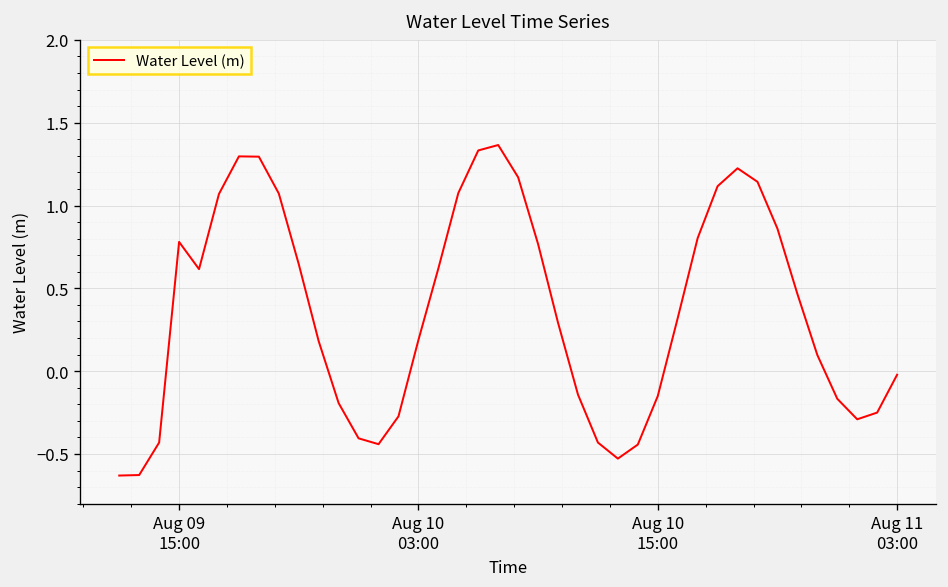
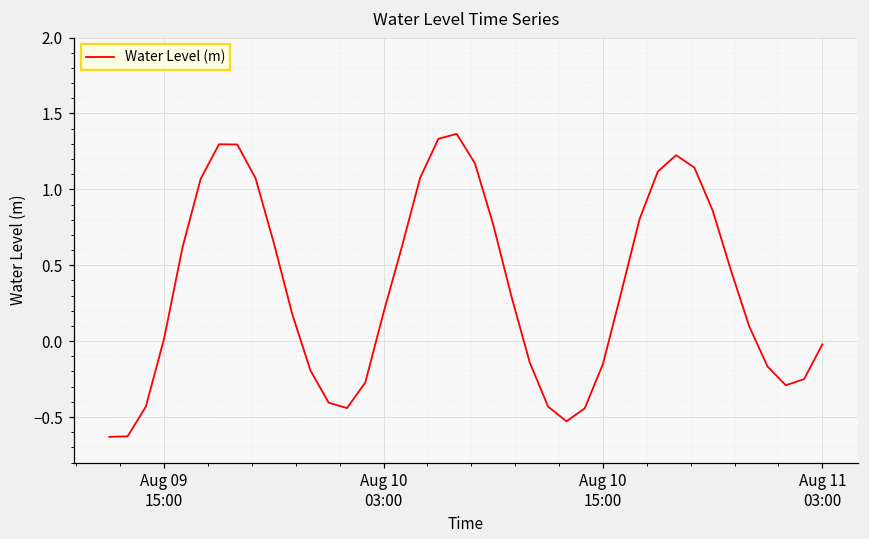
Aug 09 15:00: 0.78 -> 0.02
